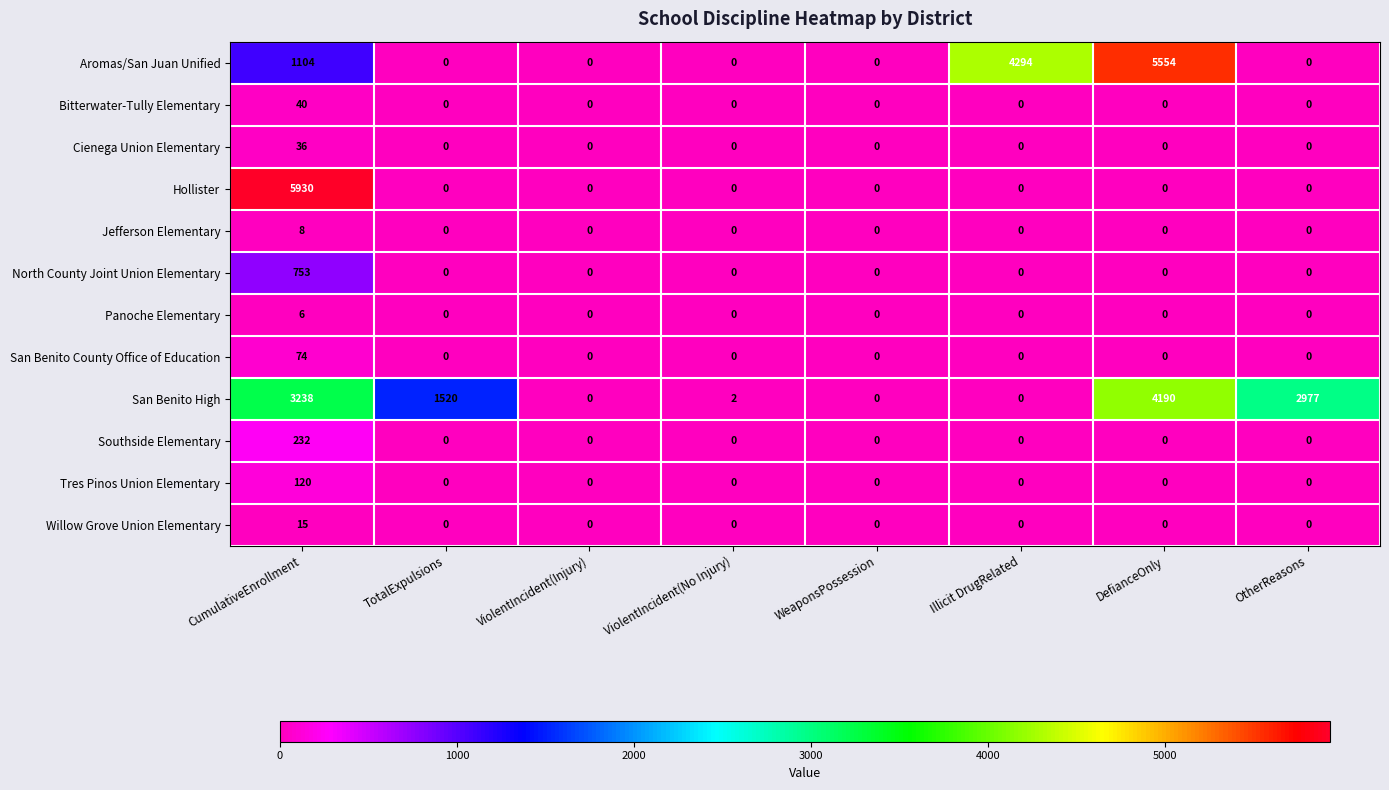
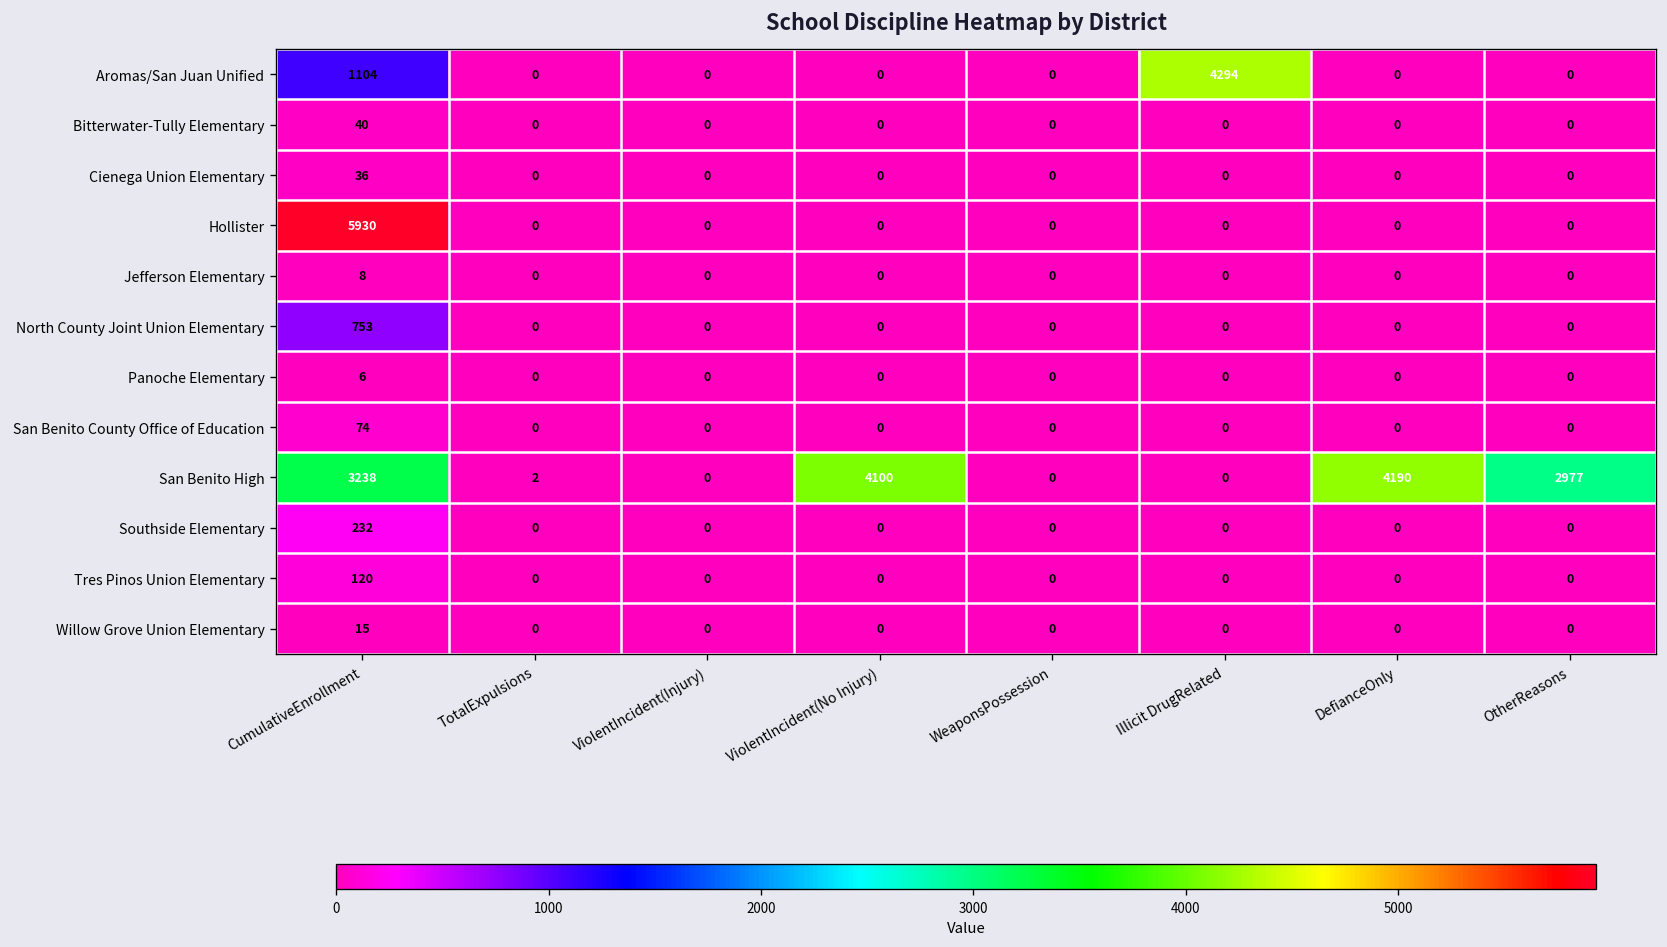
Aromas/San Juan Unified, DefianceOnly: 5554 -> 0
San Benito High, TotalExpulsions: 1520 -> 2
San Benito High, ViolentIncident(No Injury): 2 -> 4100
